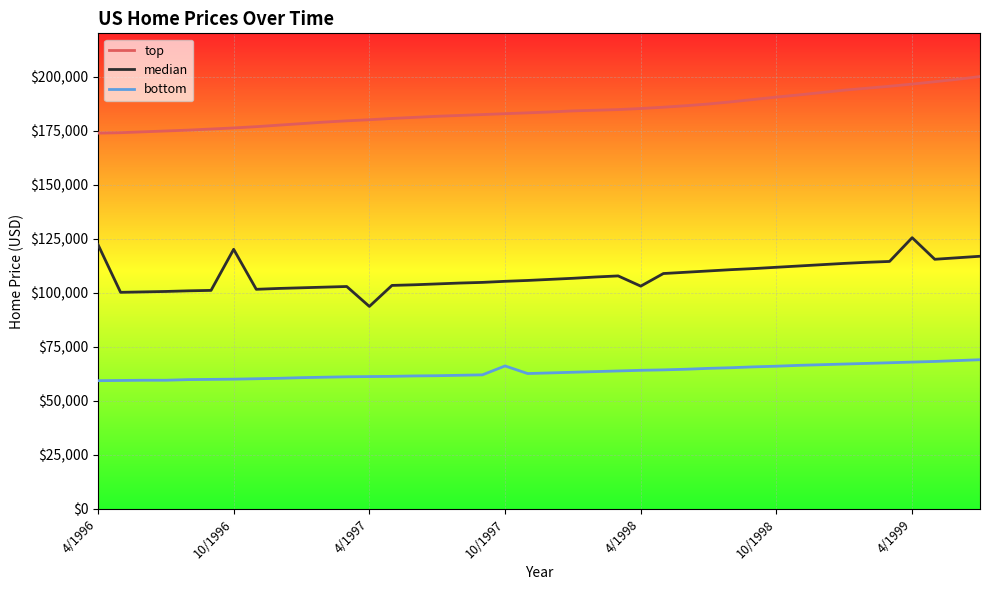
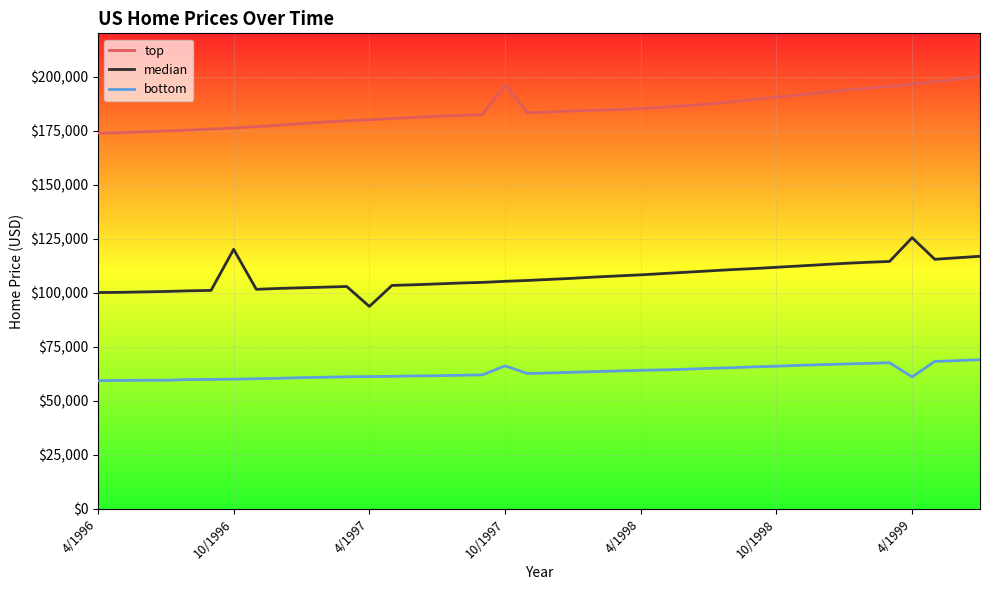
median, 4/1996: $122,000 -> $100,000
top, 10/1997: $183,000 -> $196,000
median, 4/1998: $103,000 -> $108,000
bottom, 4/1999: $68,000 -> $61,000
